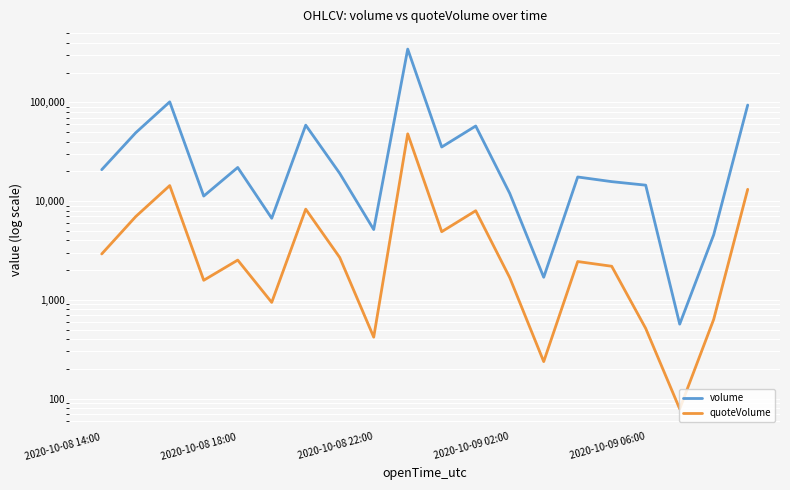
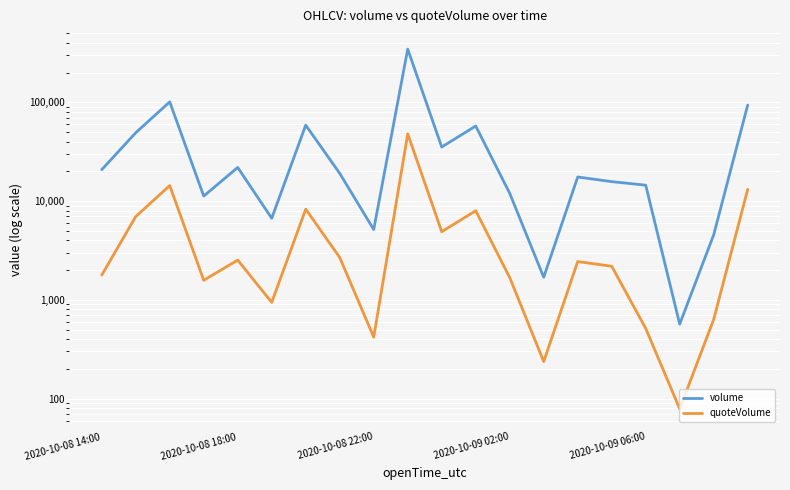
quoteVolume, 2020-10-08 14:00: 2,900 -> 1,800
